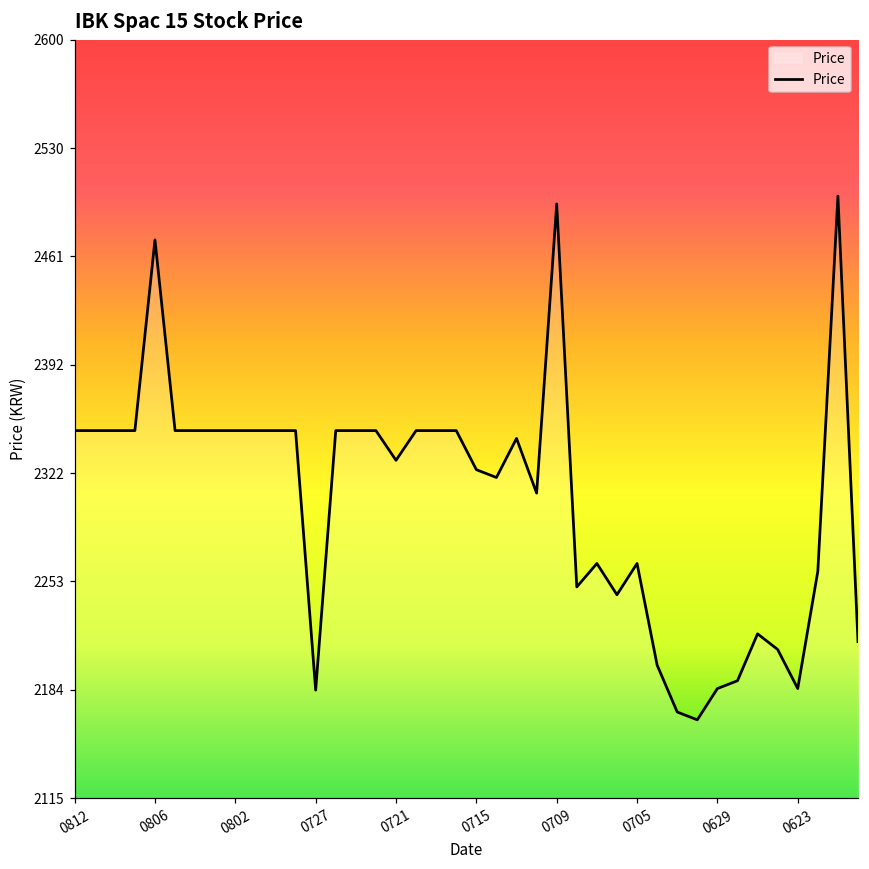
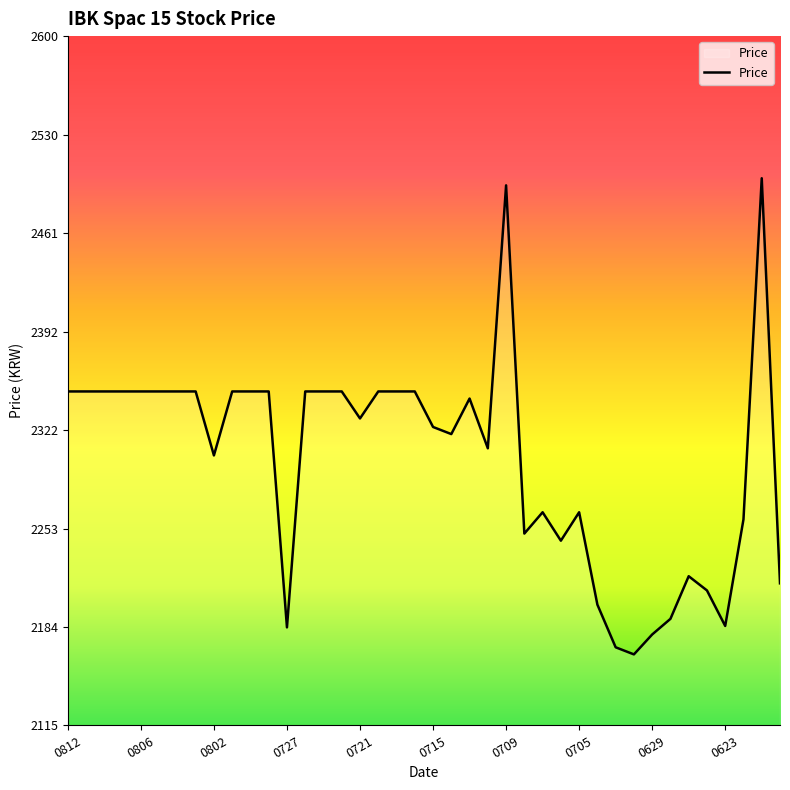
0806: 2472 -> 2350
0802: 2350 -> 2305
0629: 2185 -> 2179
